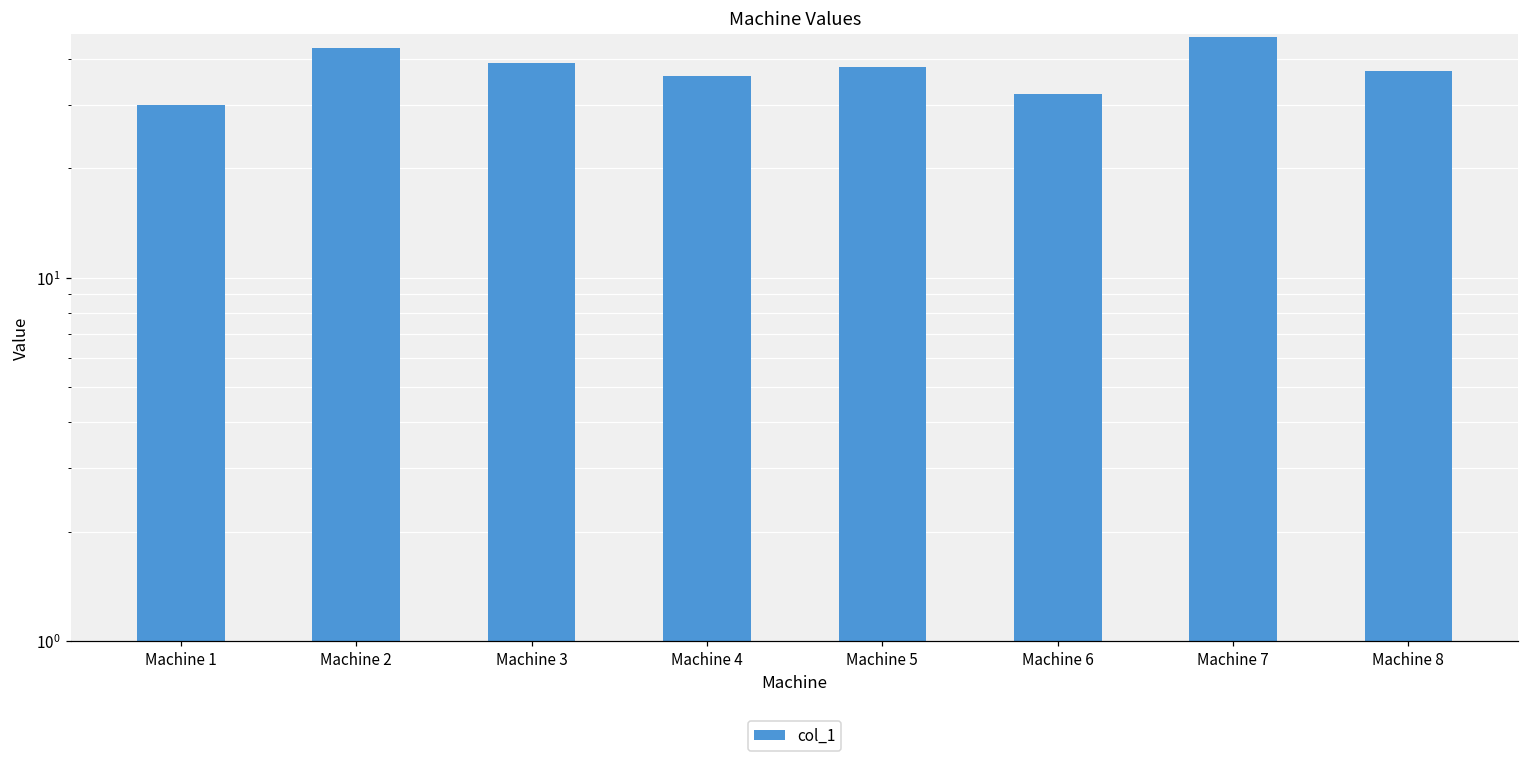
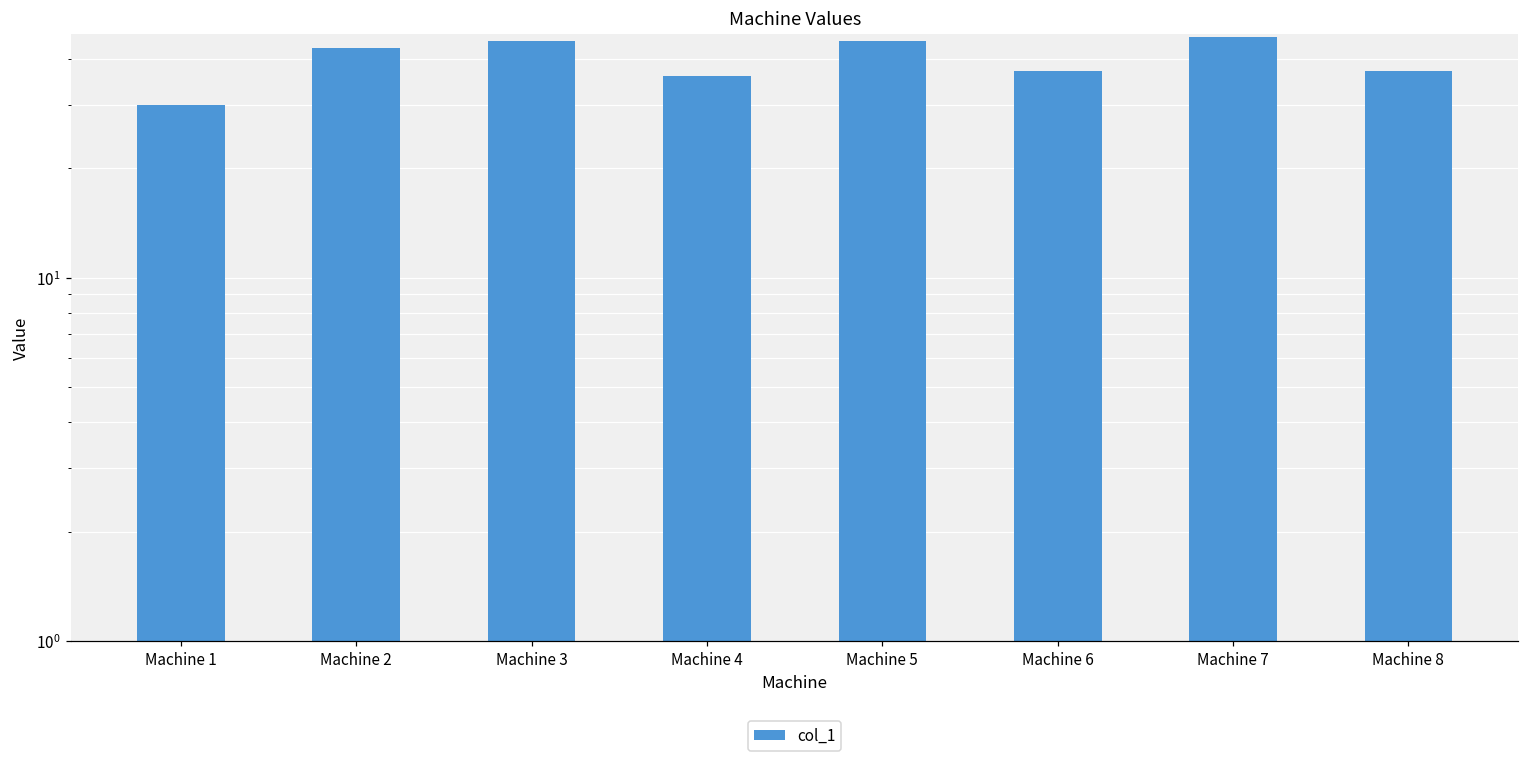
Machine 3: 39 -> 45
Machine 5: 38 -> 45
Machine 6: 32 -> 37
